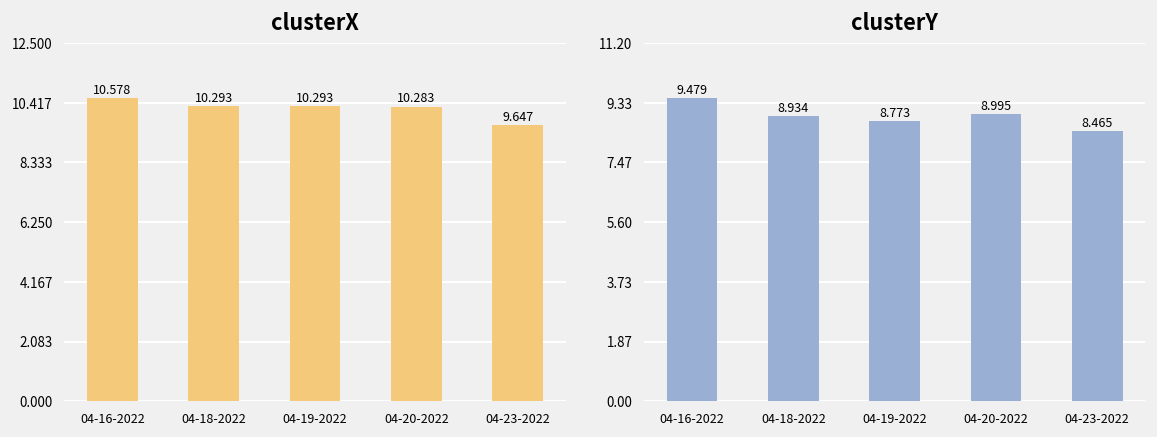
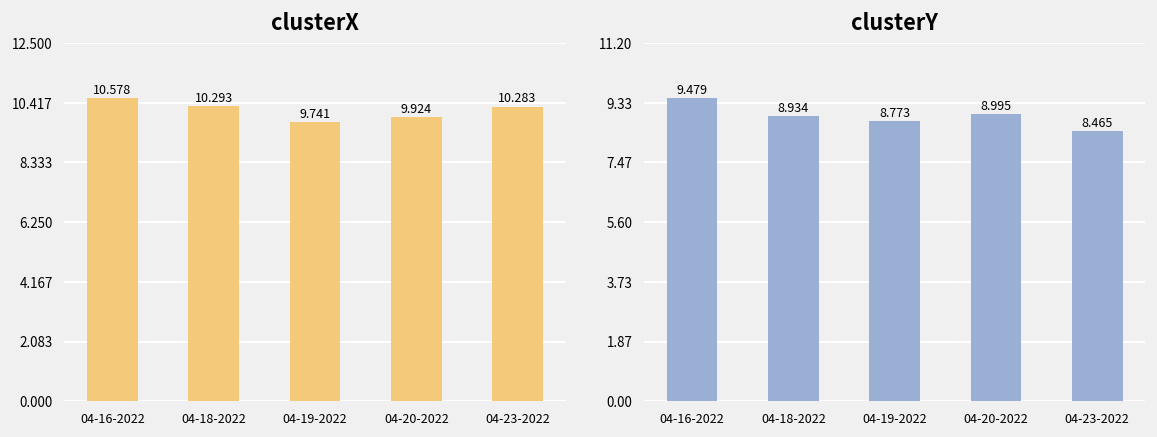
clusterX, 04-19-2022: 10.293 -> 9.741
clusterX, 04-20-2022: 10.283 -> 9.924
clusterX, 04-23-2022: 9.647 -> 10.283
